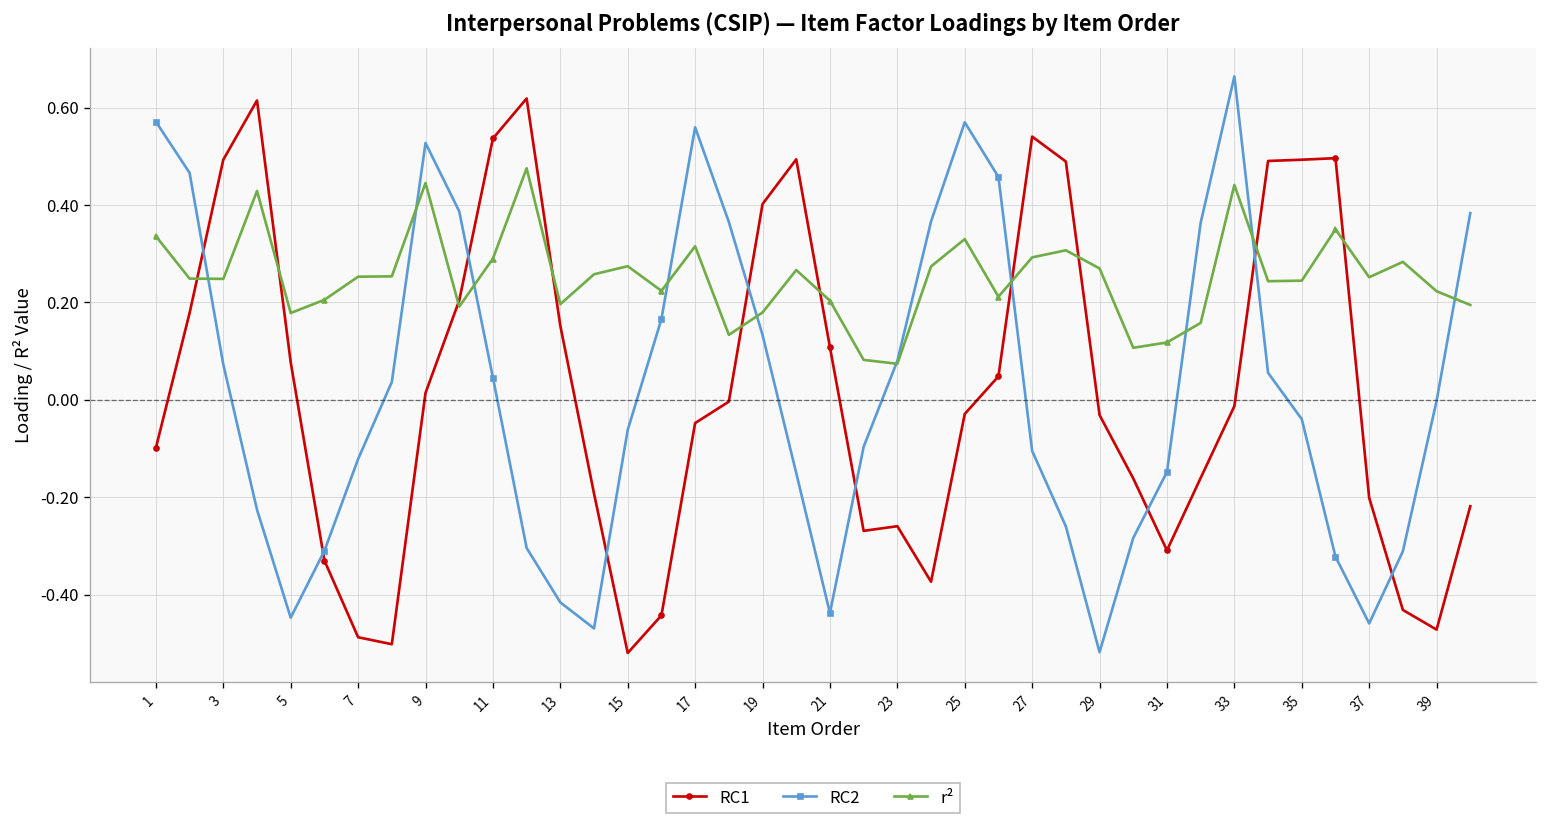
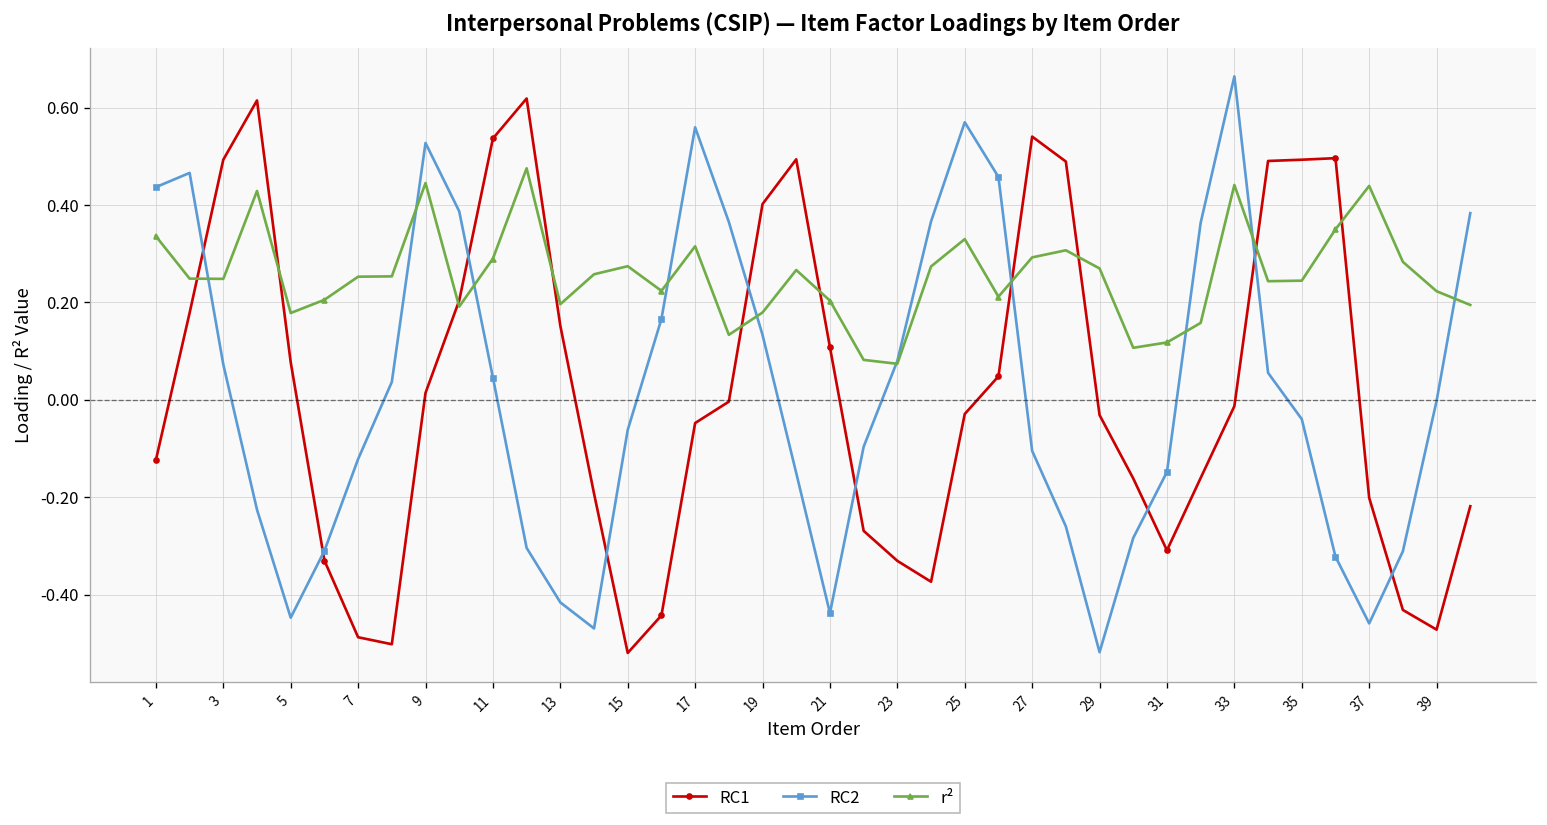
RC1, 1: -0.10 -> -0.12
RC2, 1: 0.57 -> 0.44
RC1, 23: -0.26 -> -0.33
r², 37: 0.25 -> 0.44
